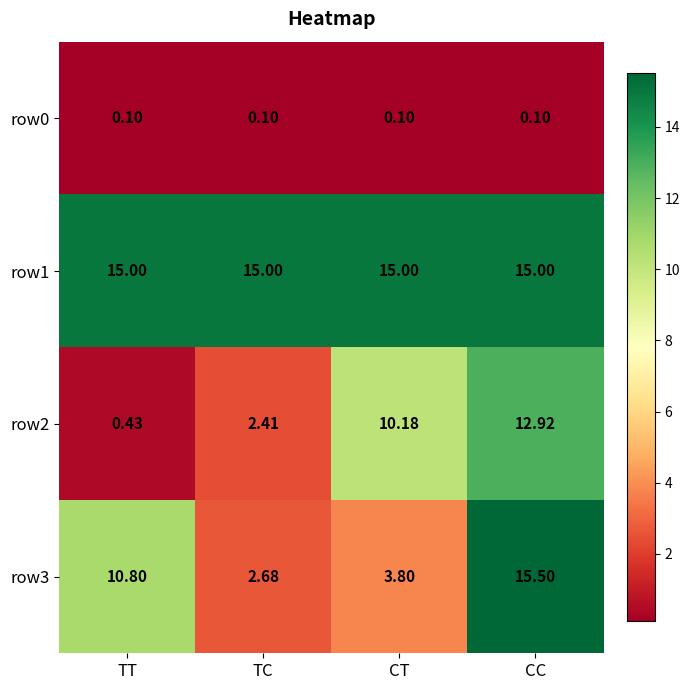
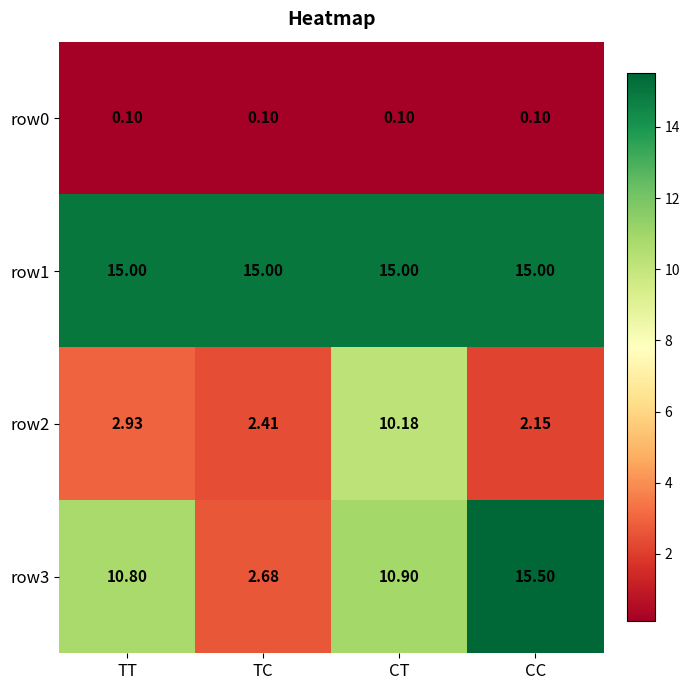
row2, TT: 0.43 -> 2.93
row2, CC: 12.92 -> 2.15
row3, CT: 3.80 -> 10.90
